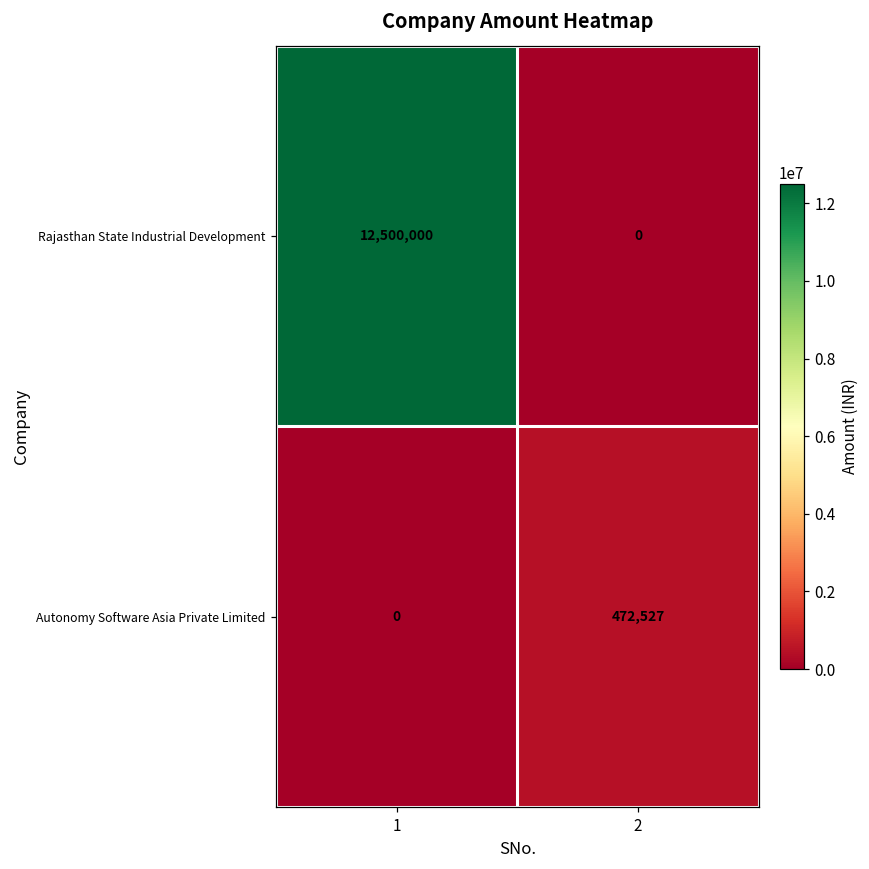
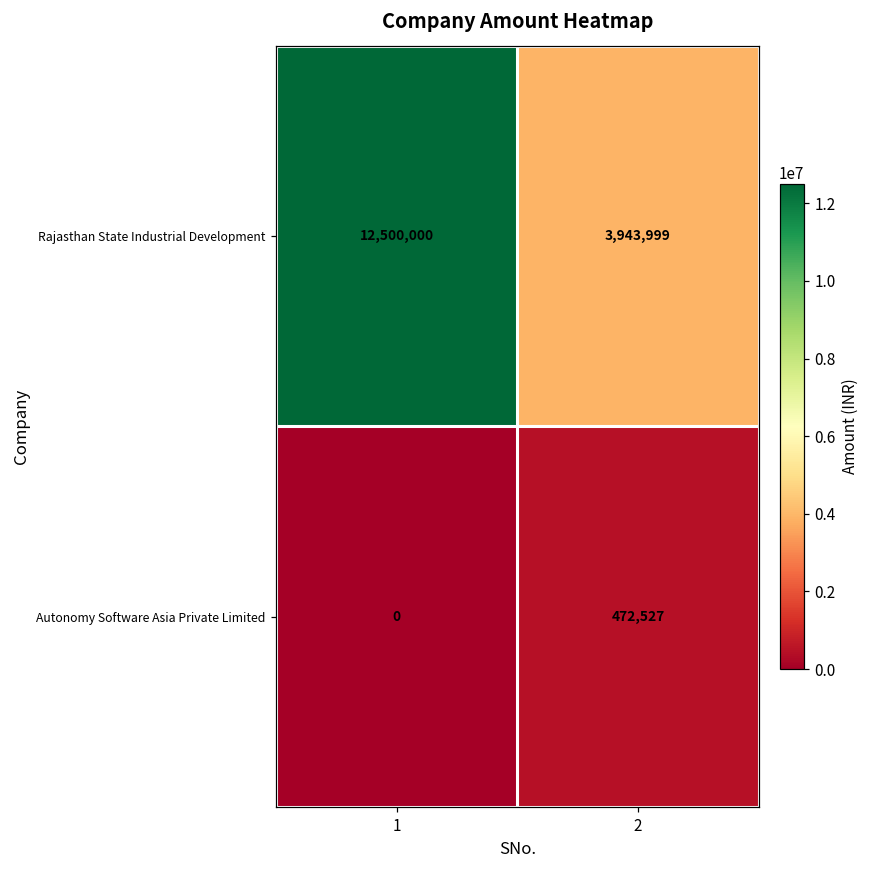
Rajasthan State Industrial Development, 2: 0 -> 3,943,999
